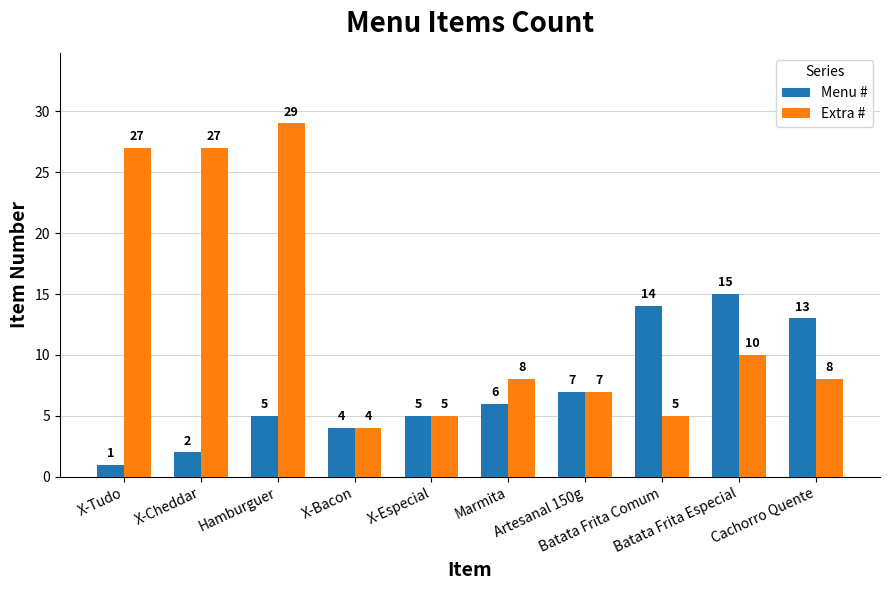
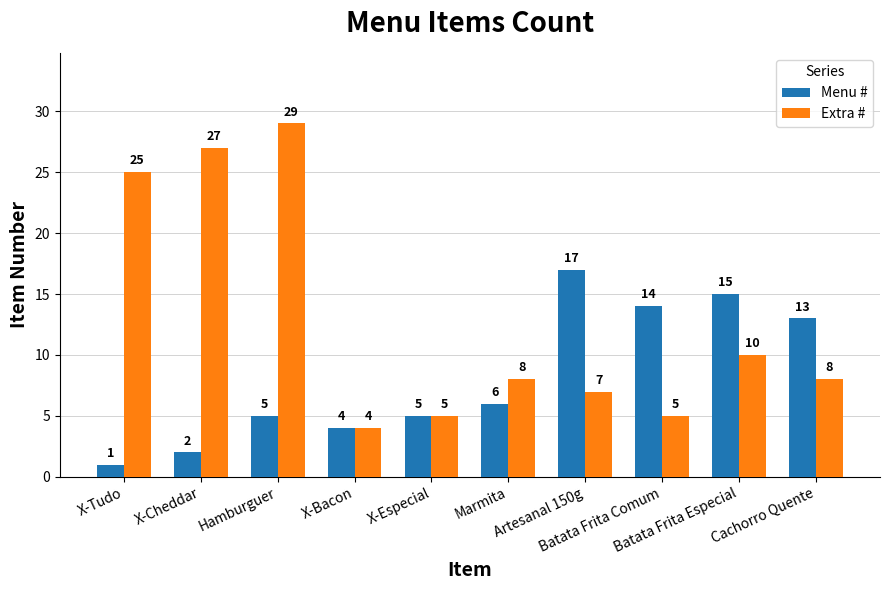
Extra #, X-Tudo: 27 -> 25
Menu #, Artesanal 150g: 7 -> 17
